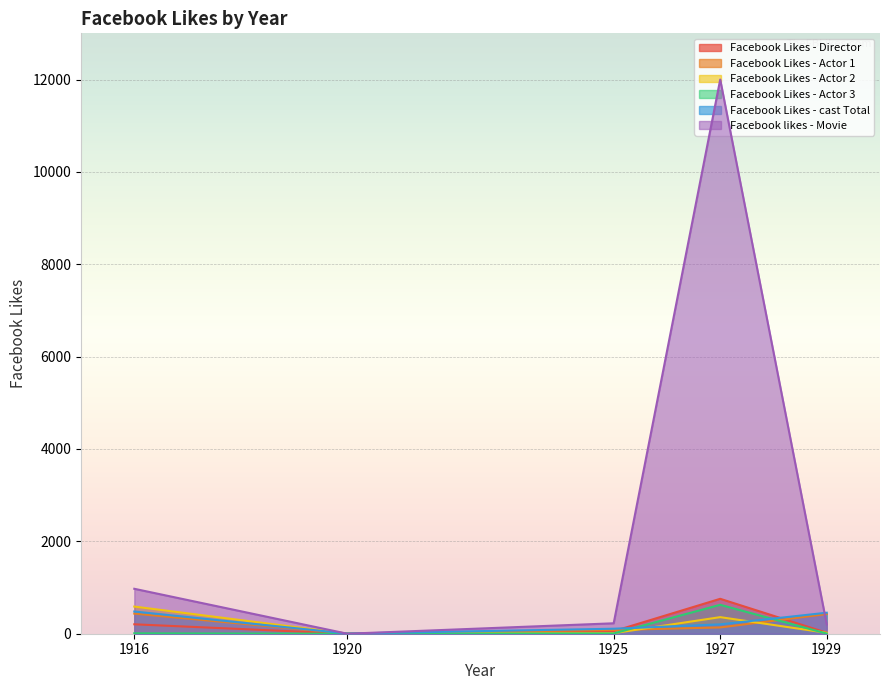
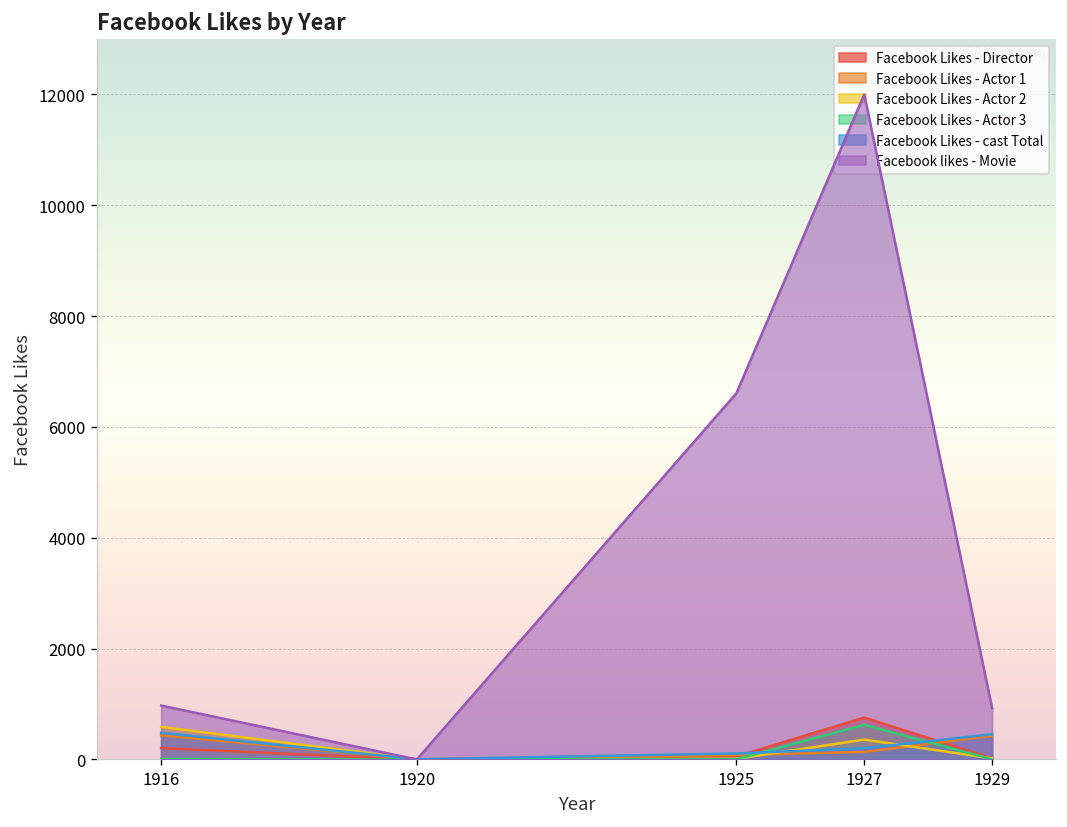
Facebook likes - Movie, 1925: 200 -> 6600
Facebook likes - Movie, 1929: 200 -> 900
